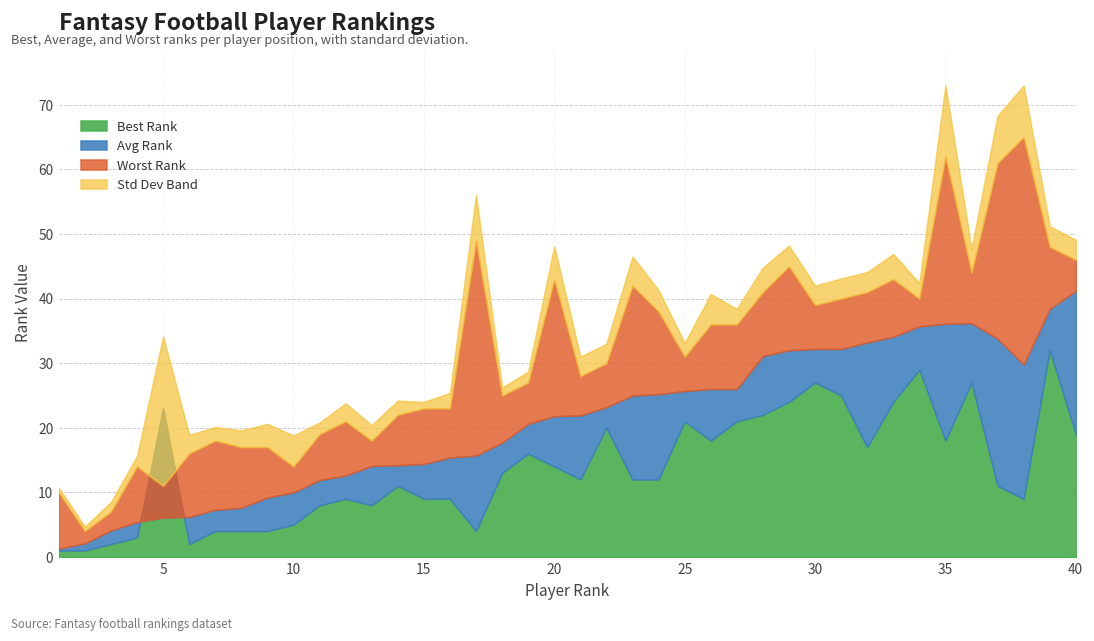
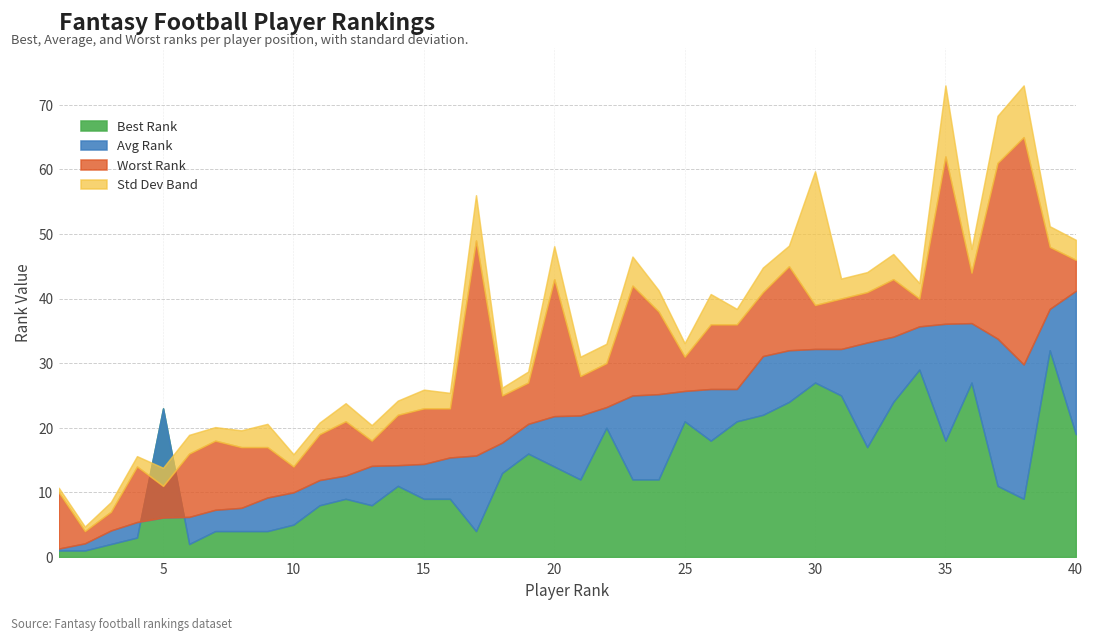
Std Dev Band, 5: 23 -> 3
Std Dev Band, 10: 5 -> 2
Std Dev Band, 15: 1 -> 3
Std Dev Band, 30: 3 -> 21
